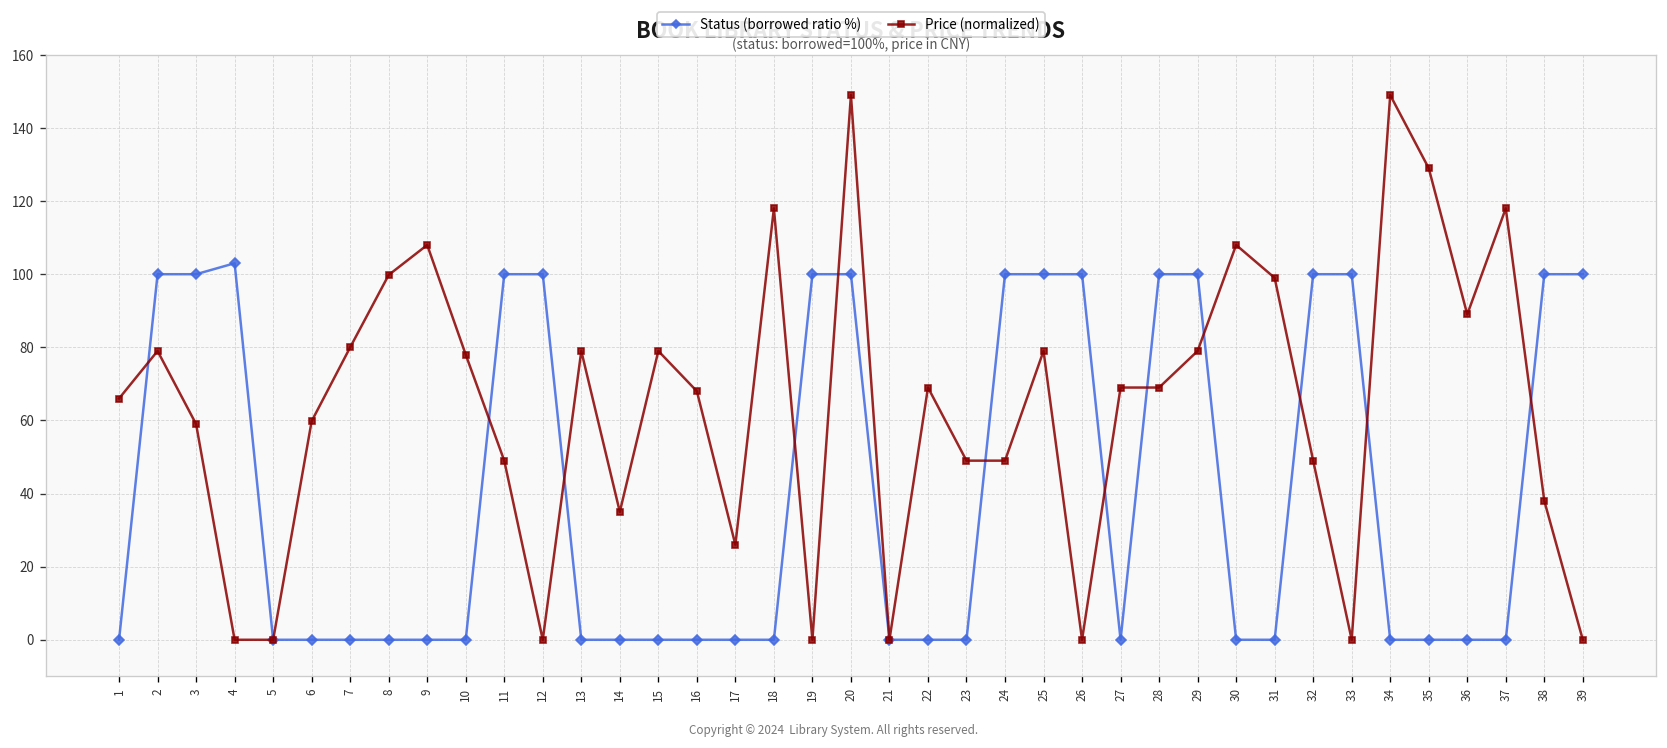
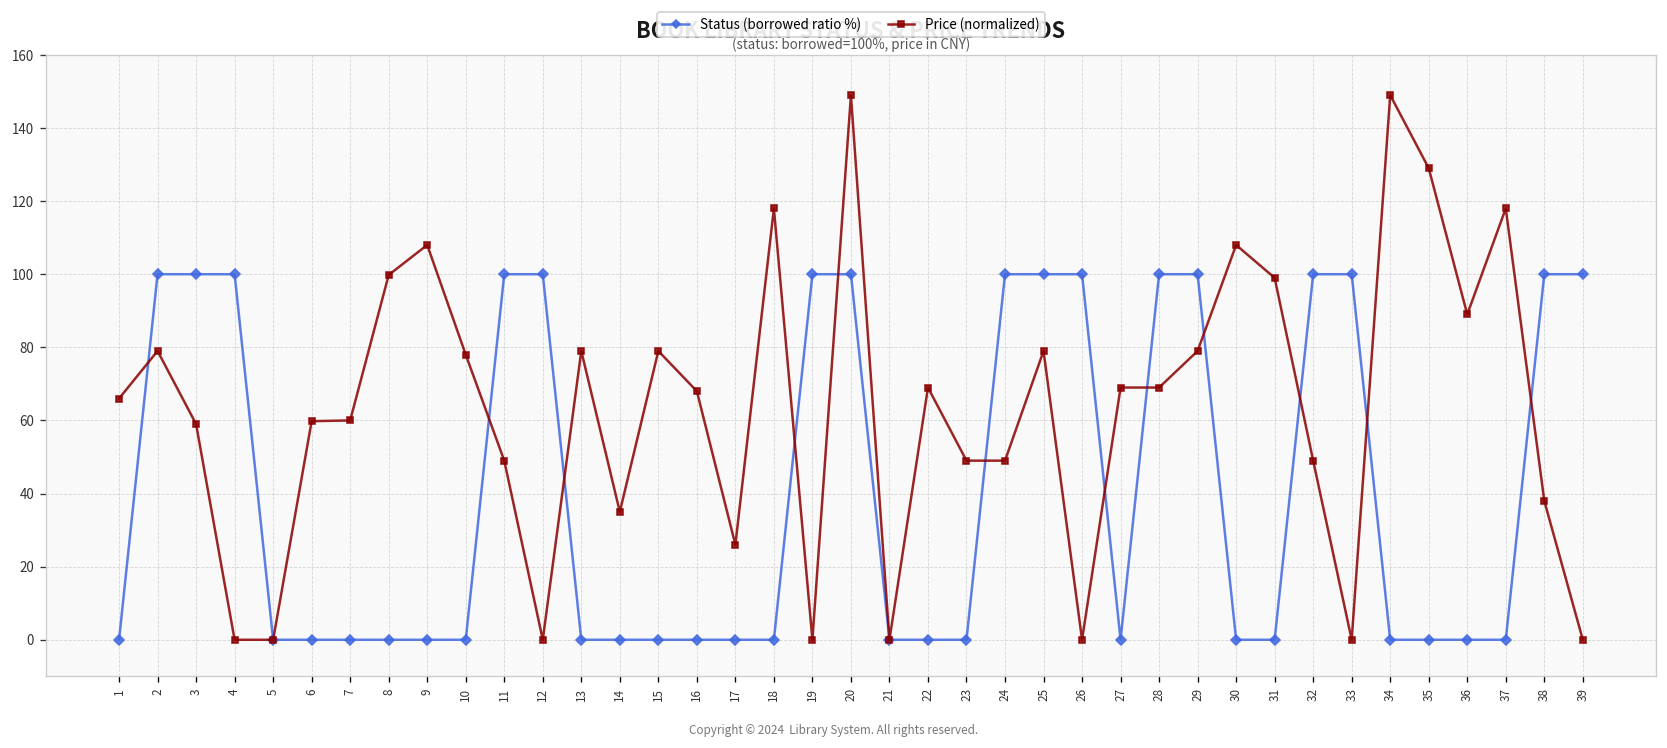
Status (borrowed ratio %), 4: 103 -> 100
Price (normalized), 7: 80 -> 60
